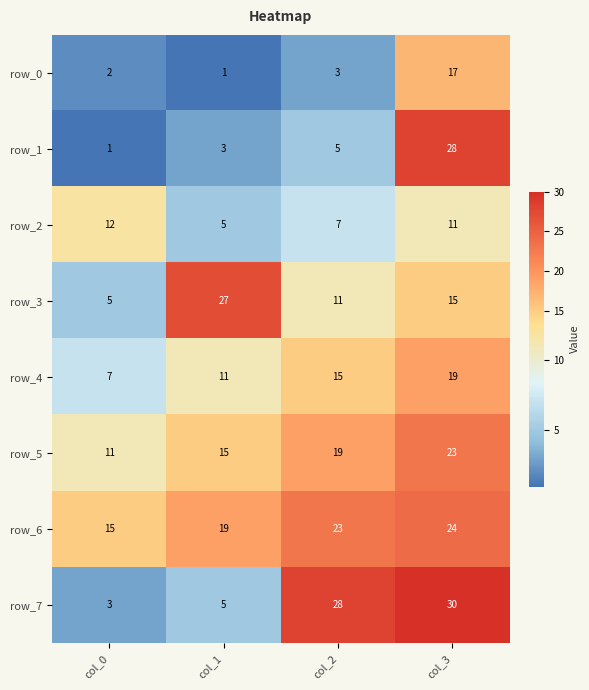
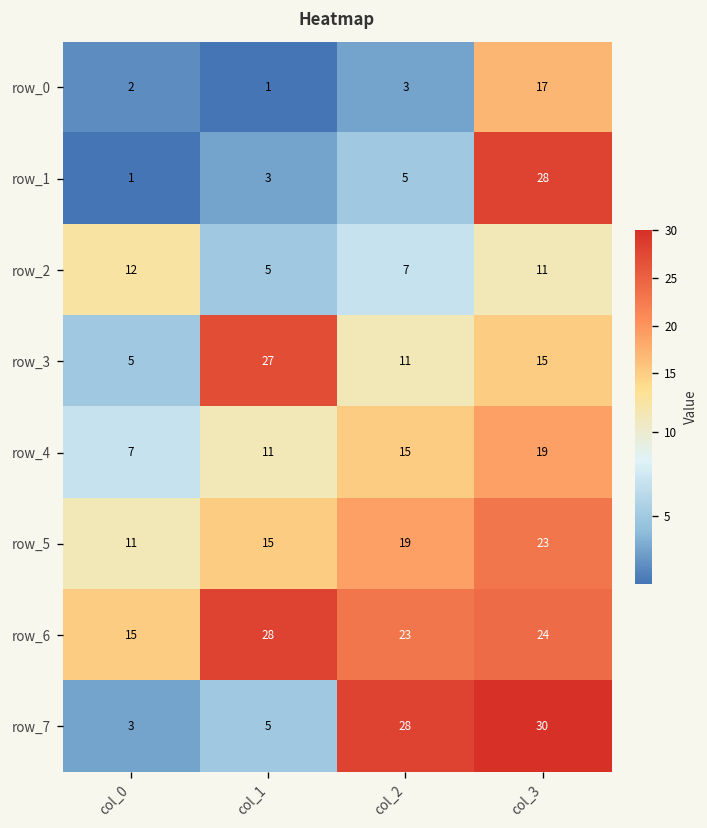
row_6, col_1: 19 -> 28
